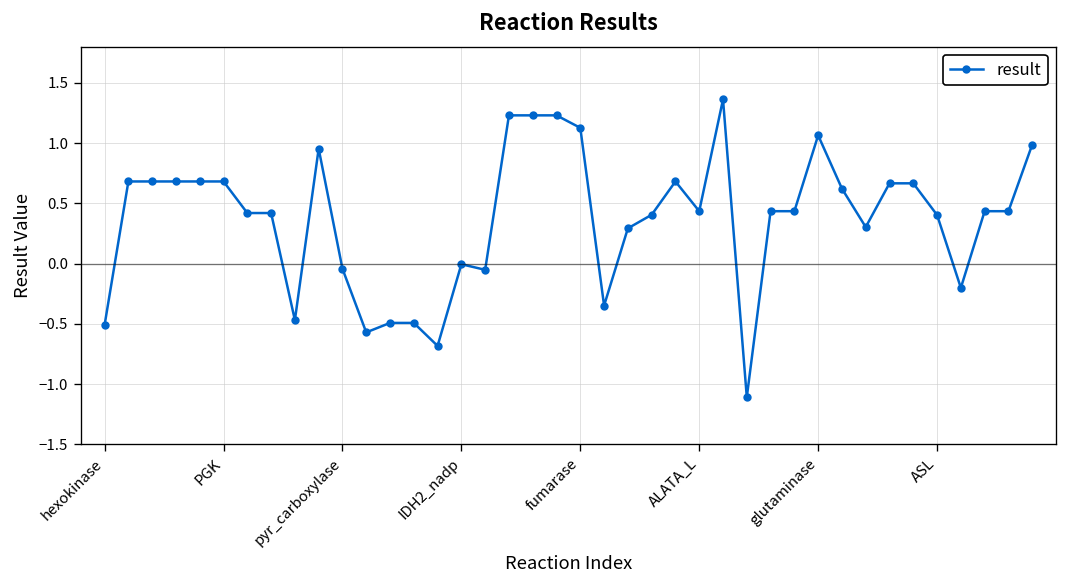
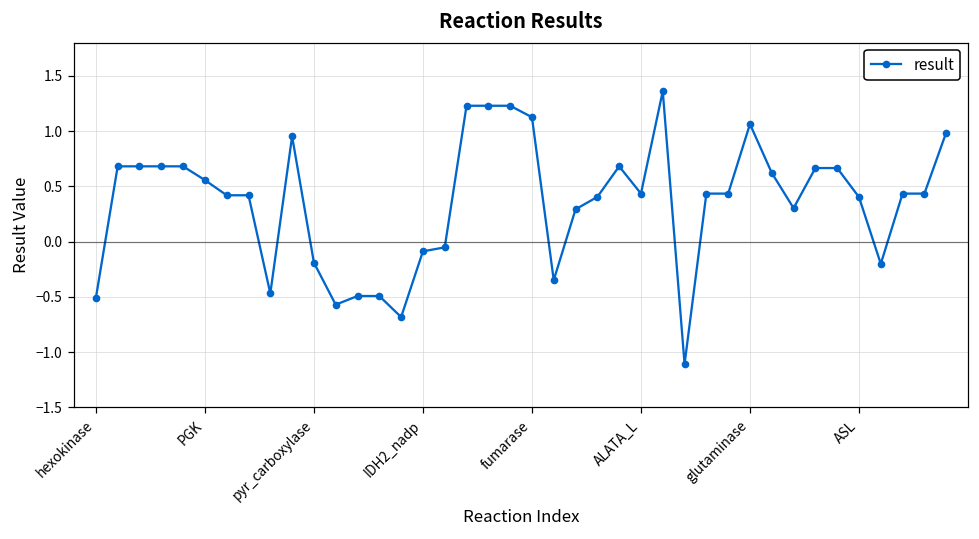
PGK: 0.68 -> 0.56
pyr_carboxylase: -0.04 -> -0.19
IDH2_nadp: -0.01 -> -0.09
